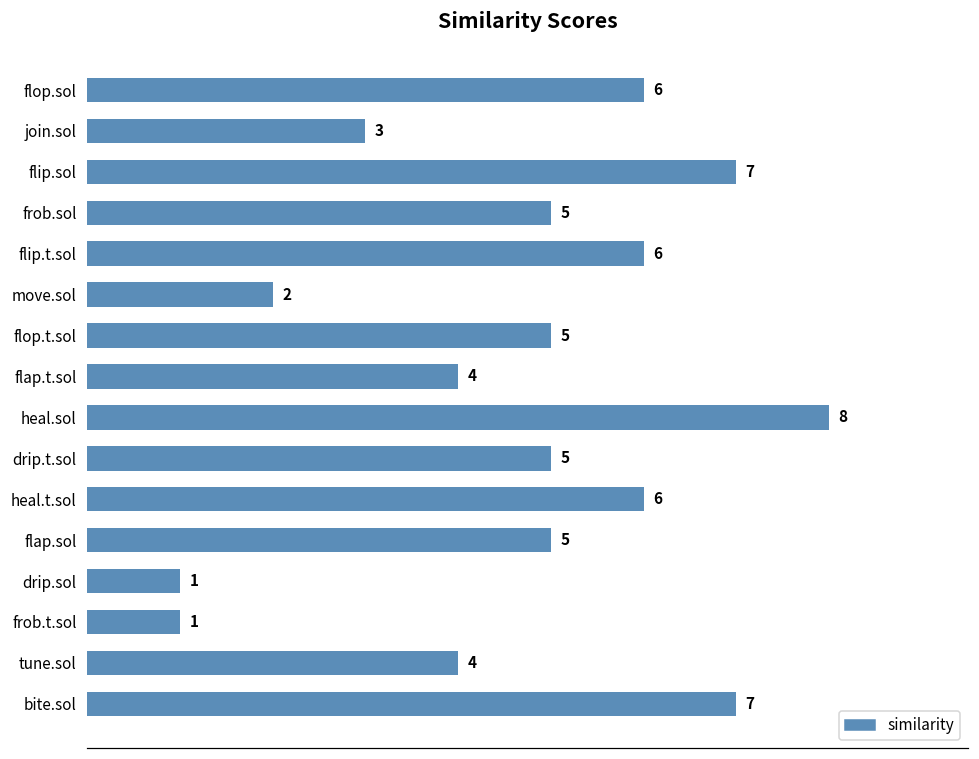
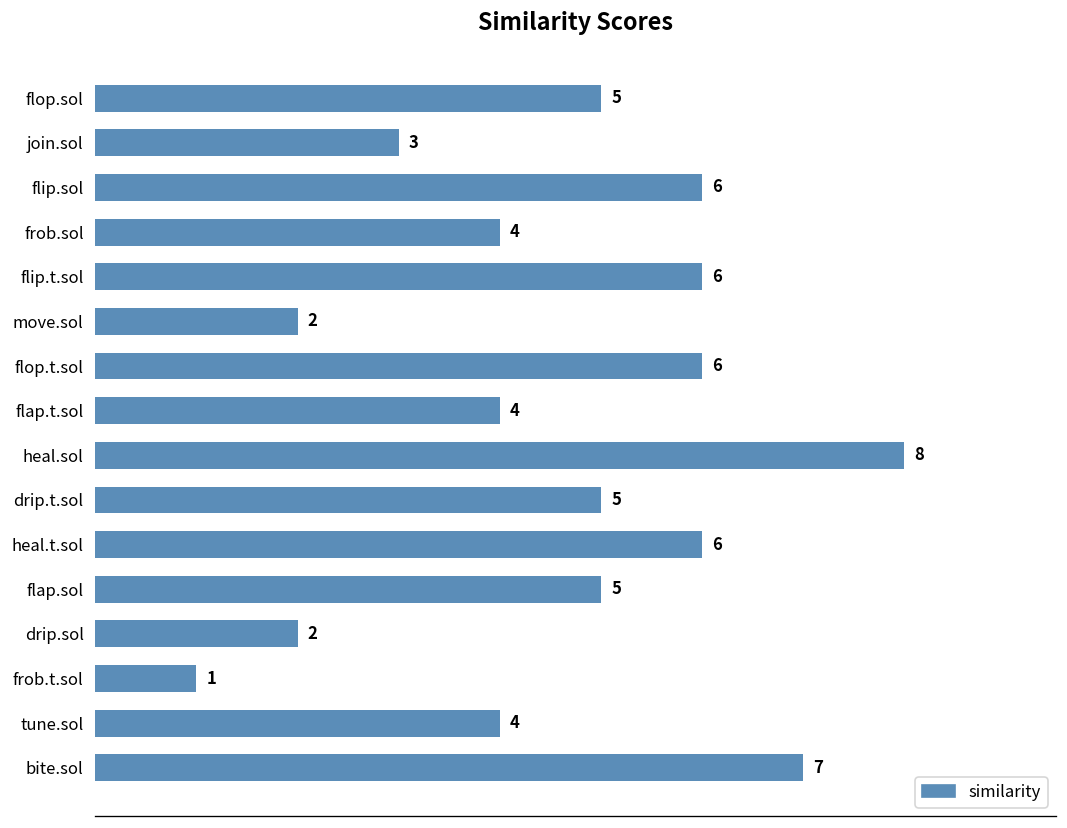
flop.sol: 6 -> 5
flip.sol: 7 -> 6
frob.sol: 5 -> 4
flop.t.sol: 5 -> 6
drip.sol: 1 -> 2
